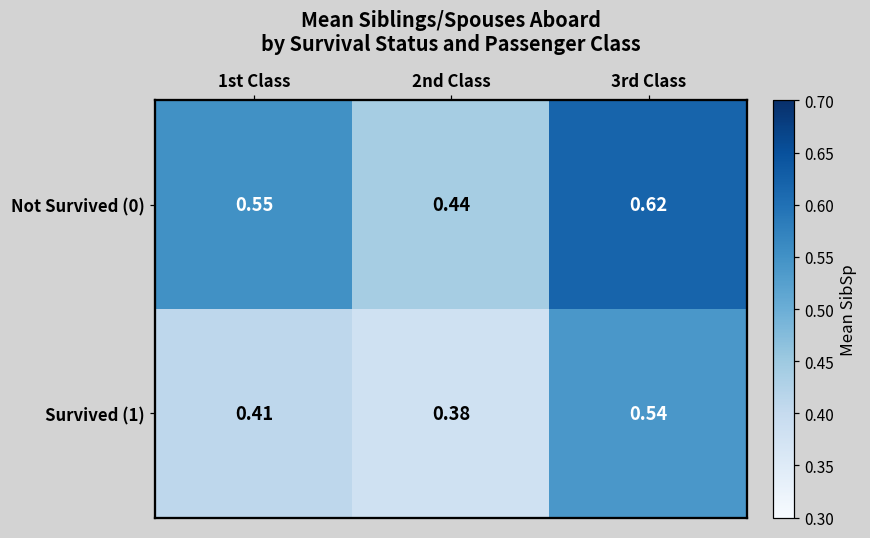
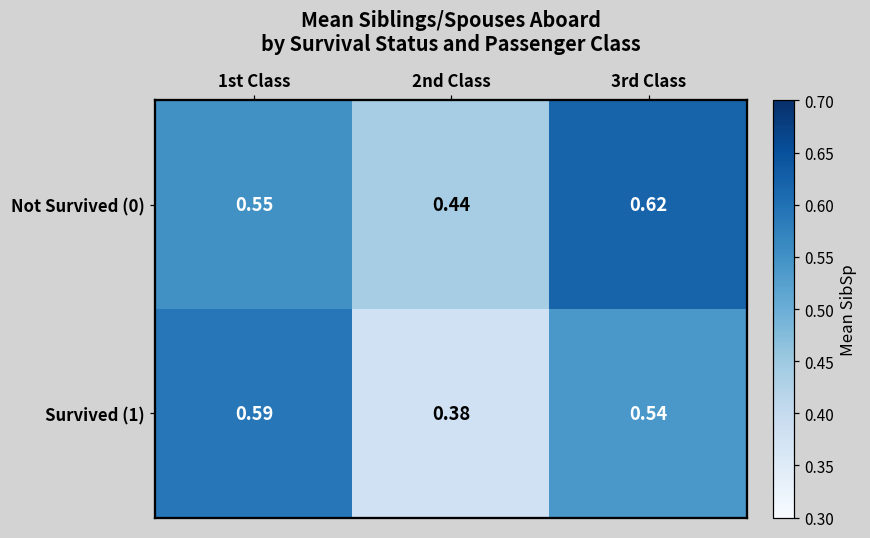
Survived (1), 1st Class: 0.41 -> 0.59
